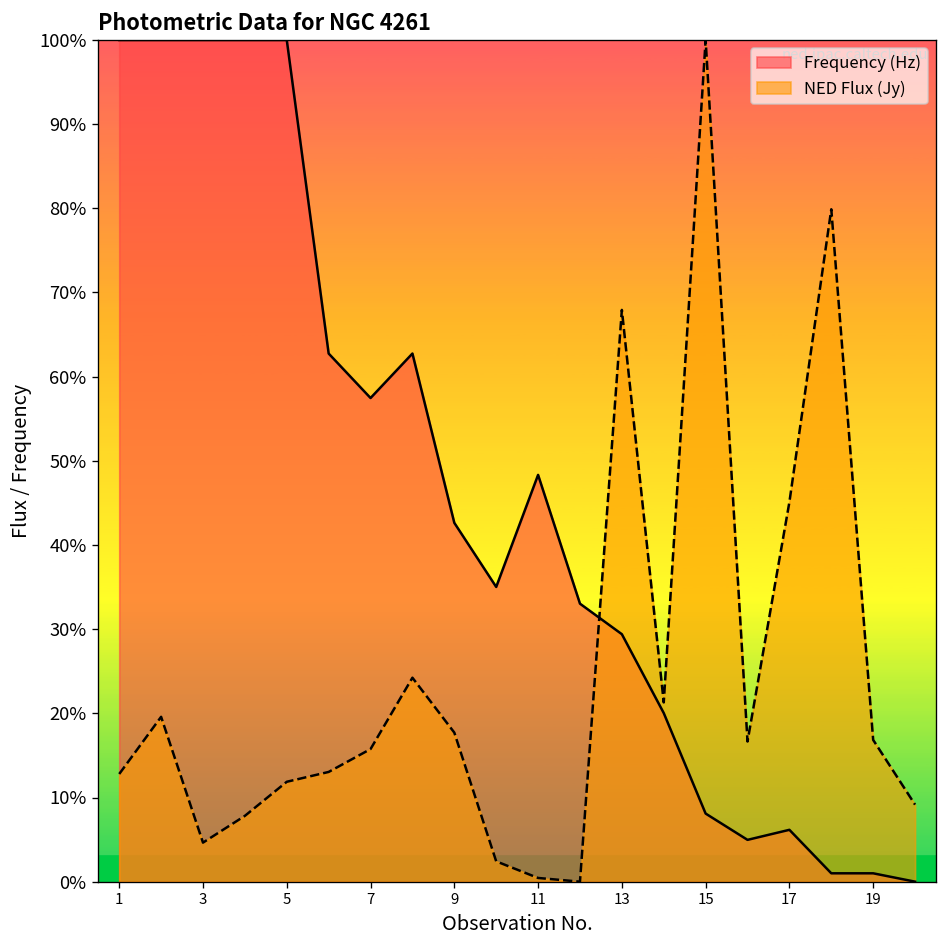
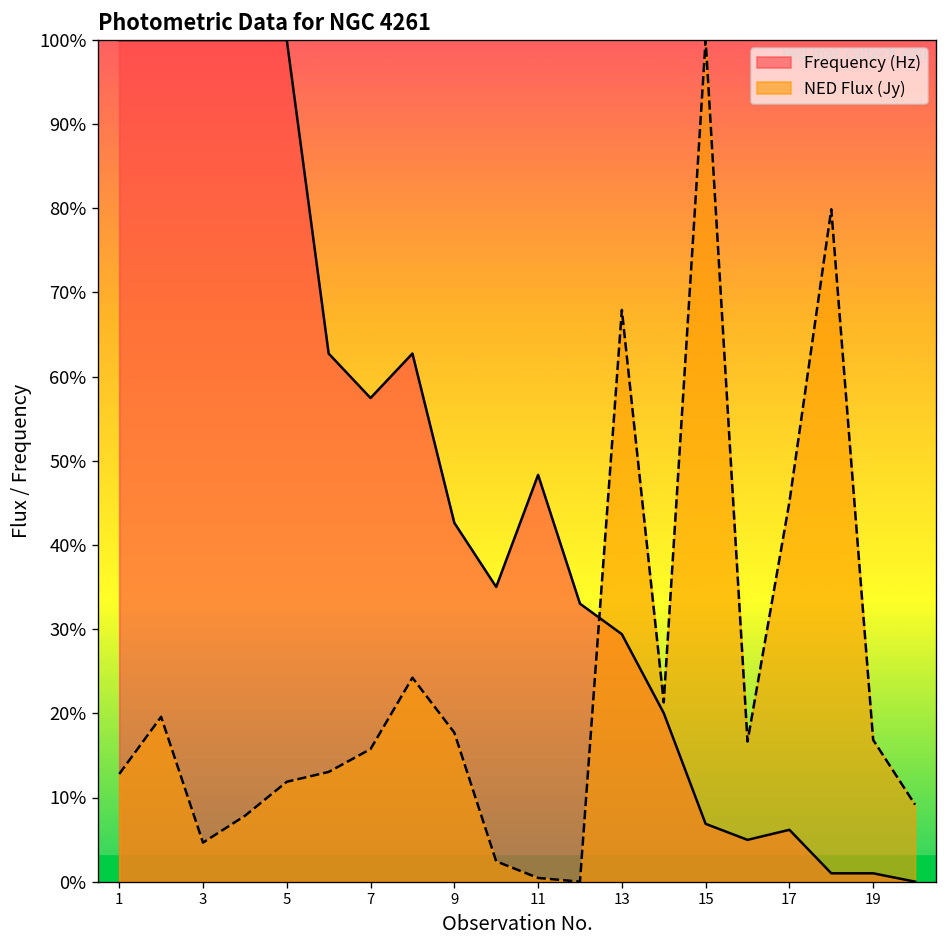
Frequency (Hz), 15: 8% -> 7%
